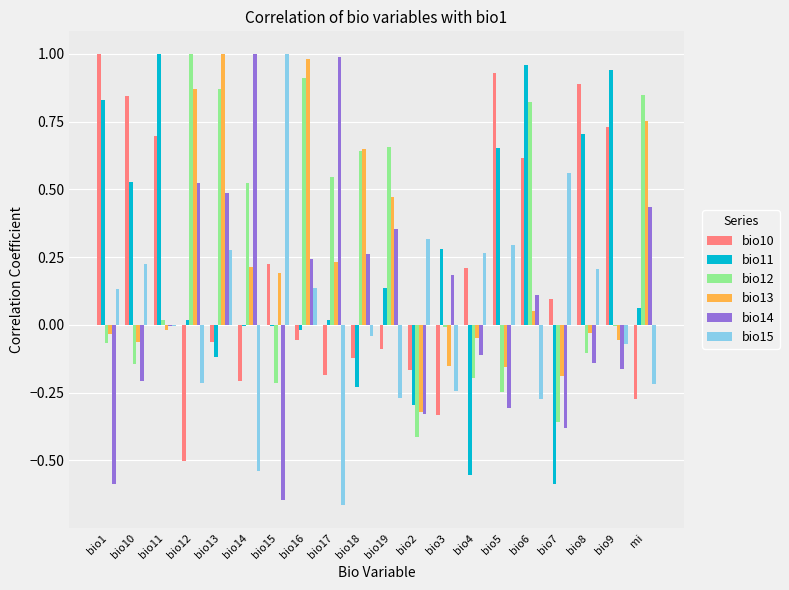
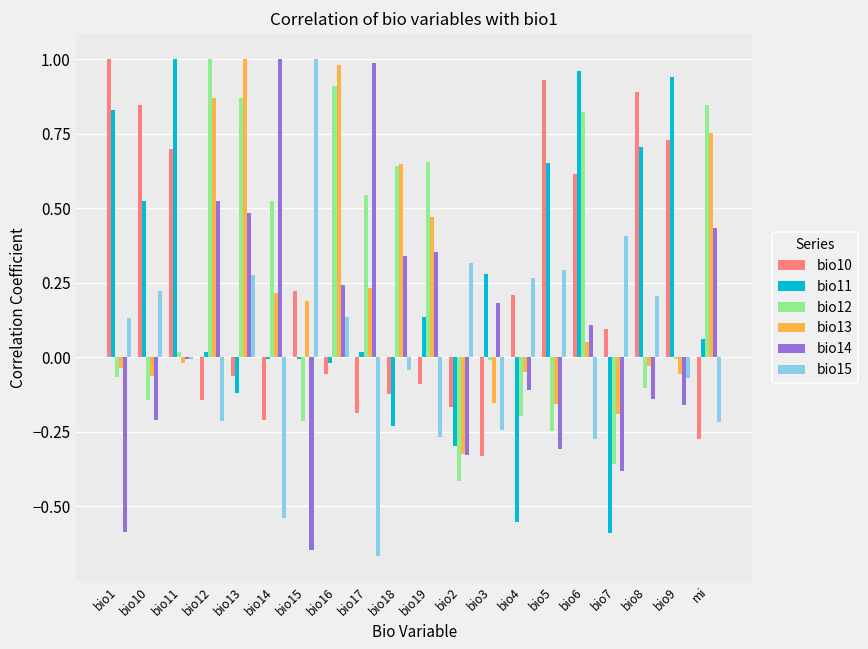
bio10, bio12: -0.50 -> -0.14
bio14, bio18: 0.26 -> 0.34
bio15, bio7: 0.56 -> 0.41
